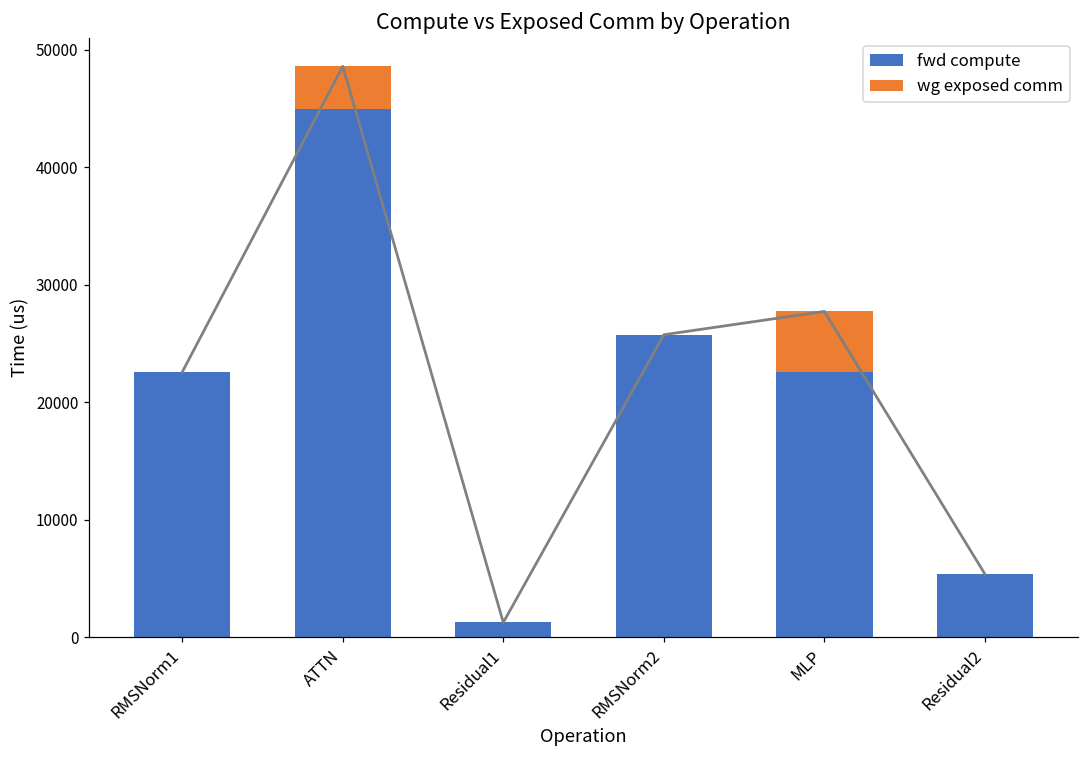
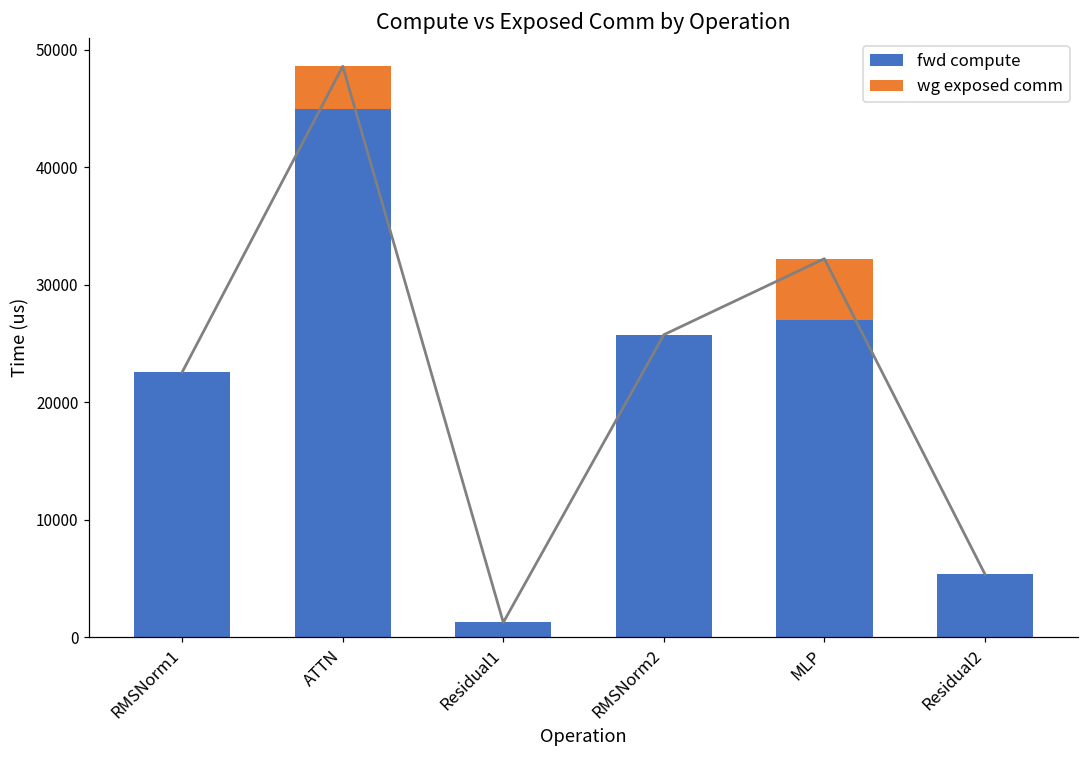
fwd compute, MLP: 22600 -> 27000
